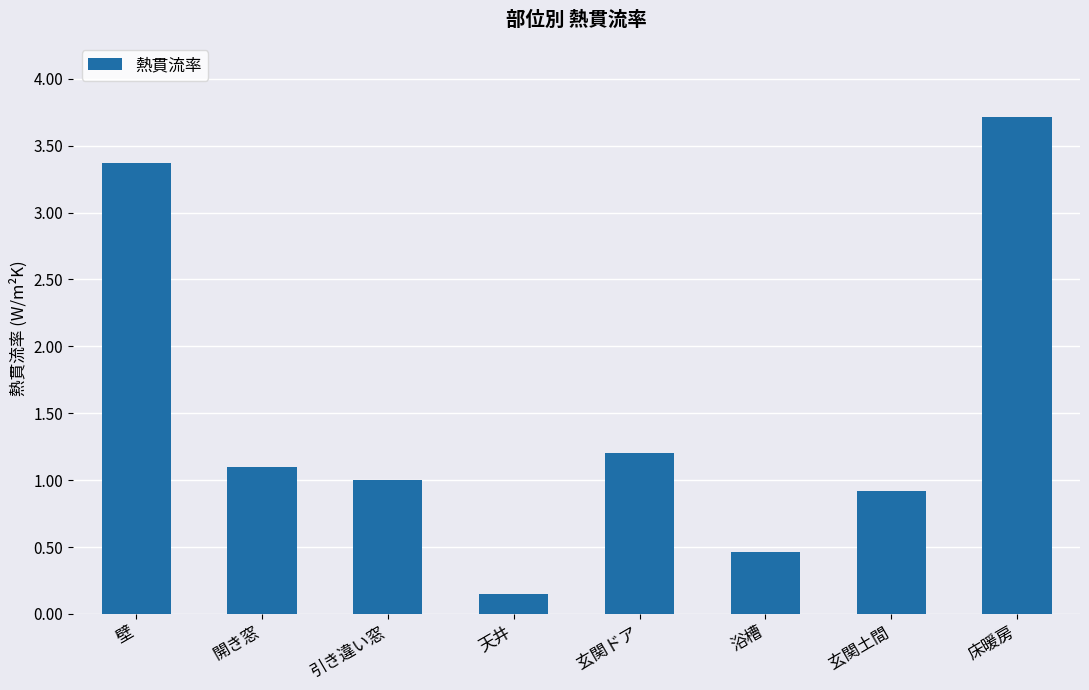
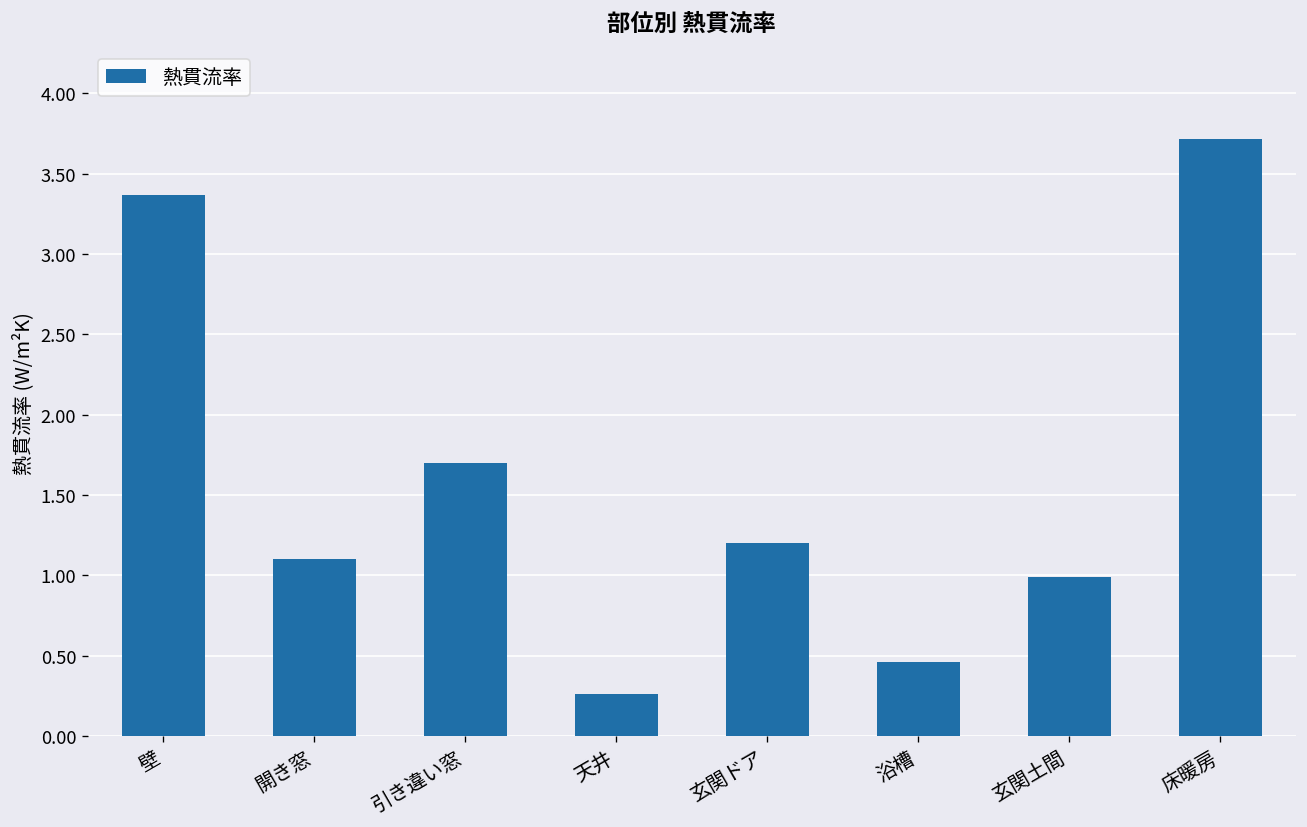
引き違い窓: 1.0 -> 1.7
天井: 0.15 -> 0.26
玄関土間: 0.92 -> 0.99
